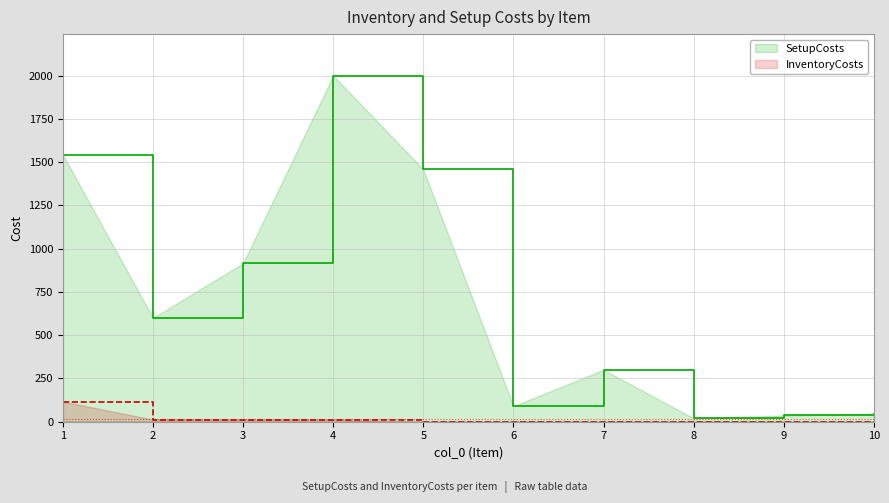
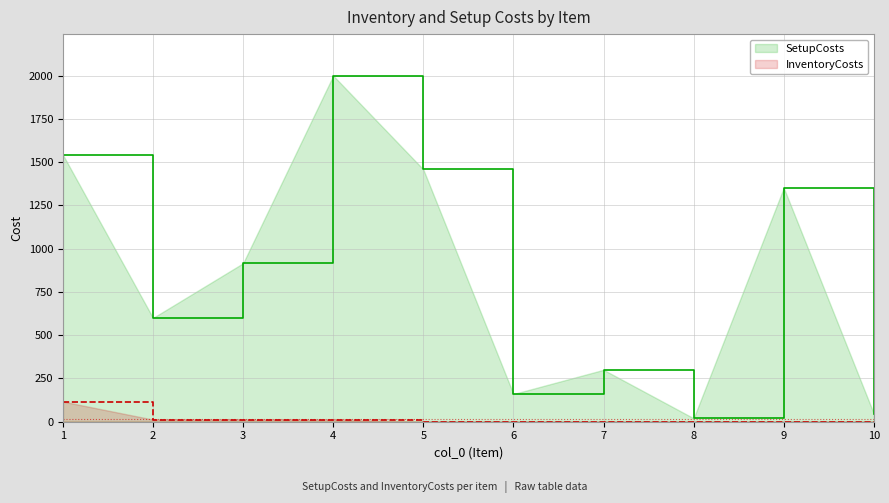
SetupCosts, 6: 90 -> 160
SetupCosts, 9: 40 -> 1350
